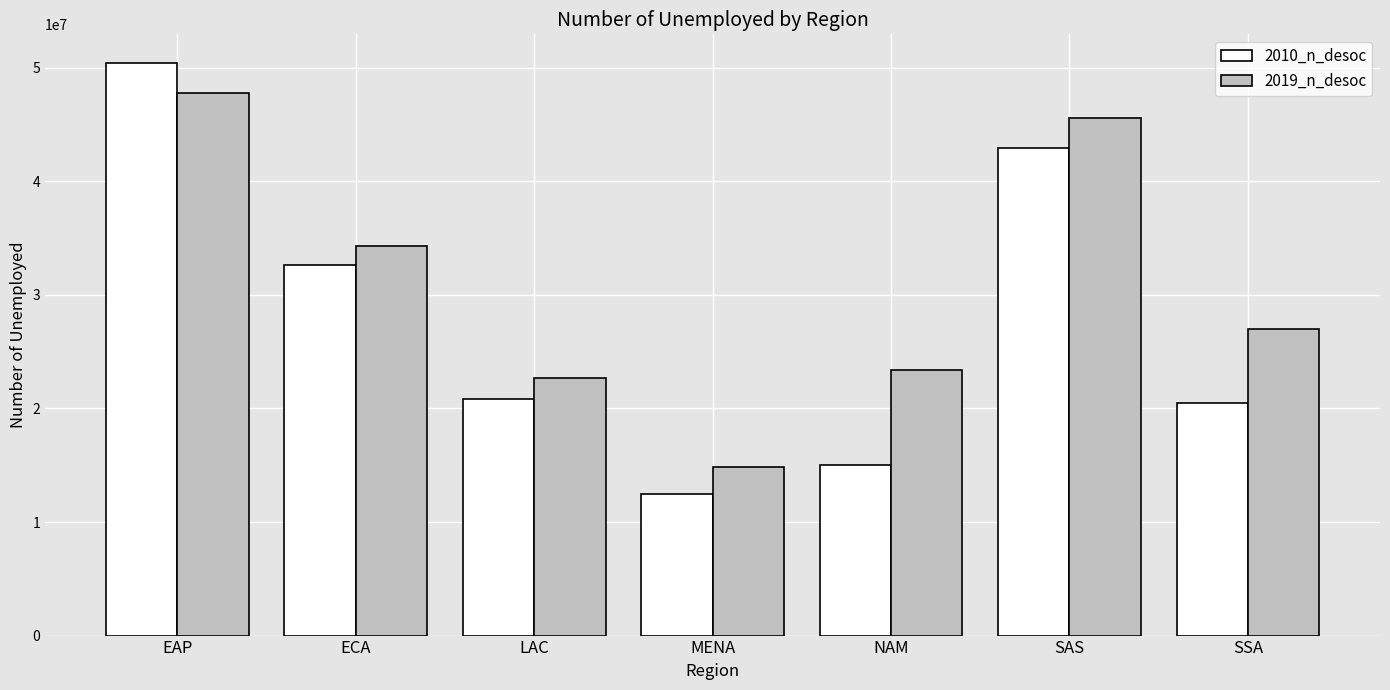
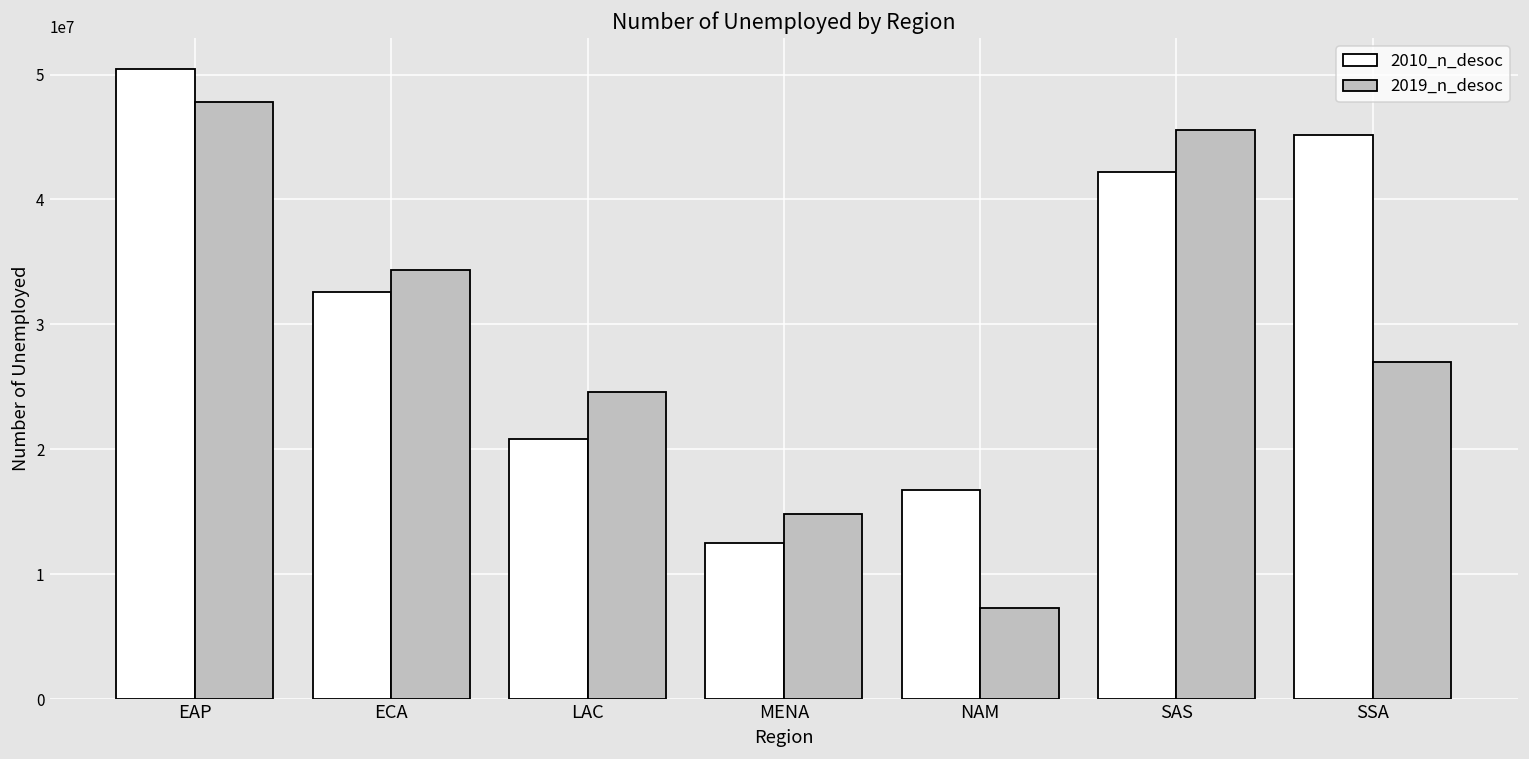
2019_n_desoc, LAC: 22700000 -> 24600000
2010_n_desoc, NAM: 15000000 -> 16700000
2019_n_desoc, NAM: 23400000 -> 7300000
2010_n_desoc, SAS: 42900000 -> 42200000
2010_n_desoc, SSA: 20500000 -> 45100000
